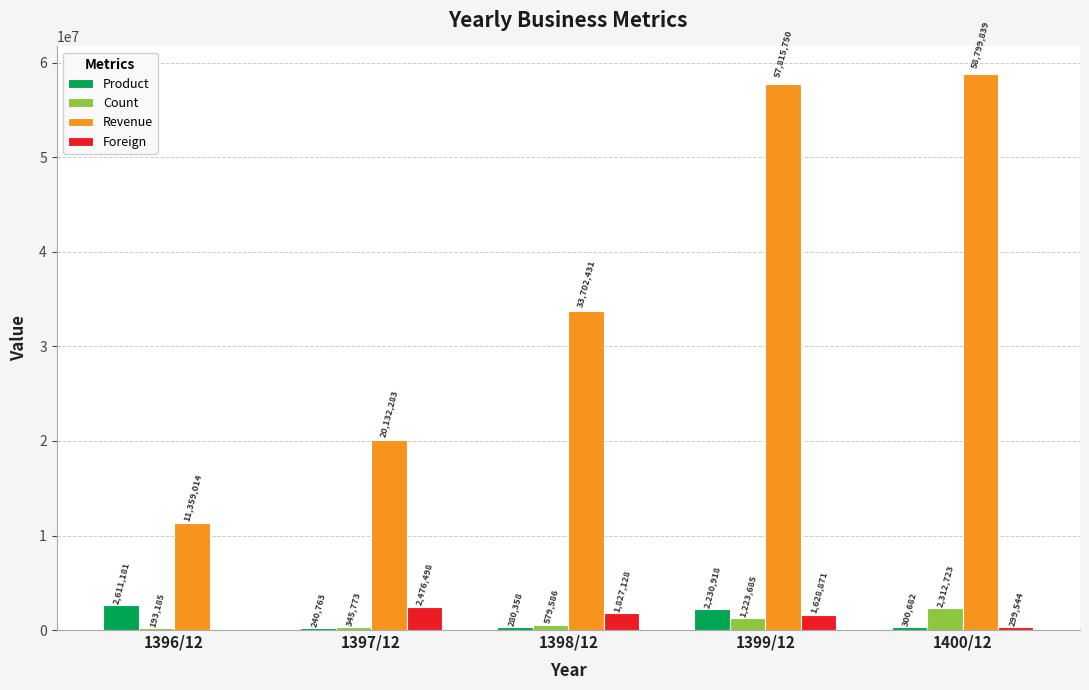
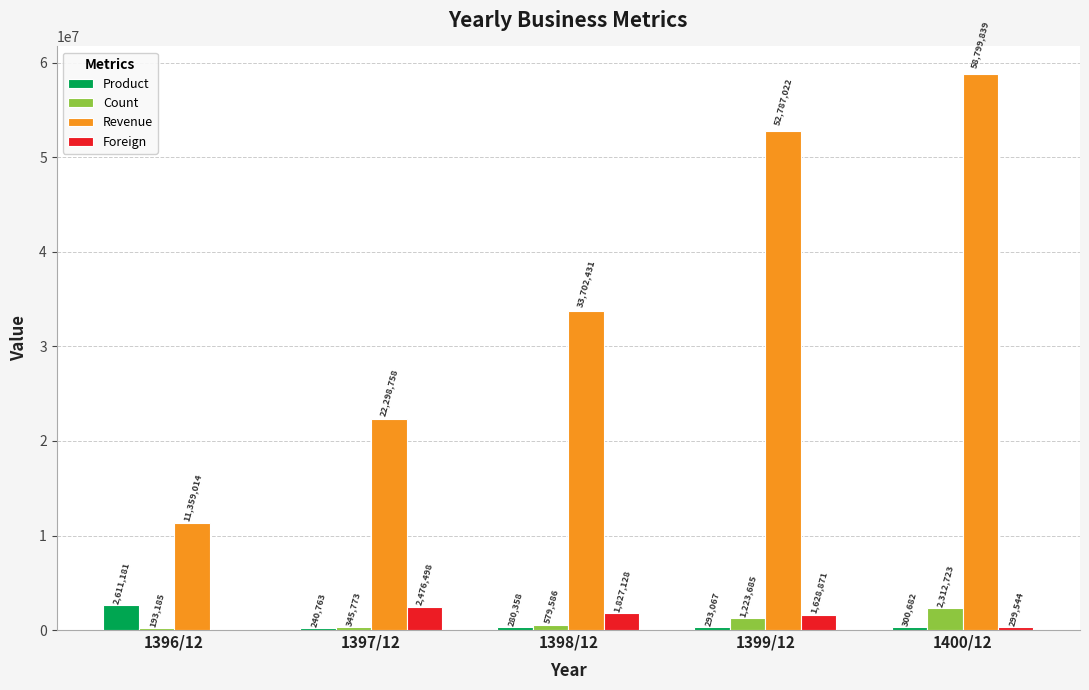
Revenue, 1397/12: 20,132,283 -> 22,298,758
Product, 1399/12: 2,230,918 -> 293,067
Revenue, 1399/12: 57,815,750 -> 52,787,022
